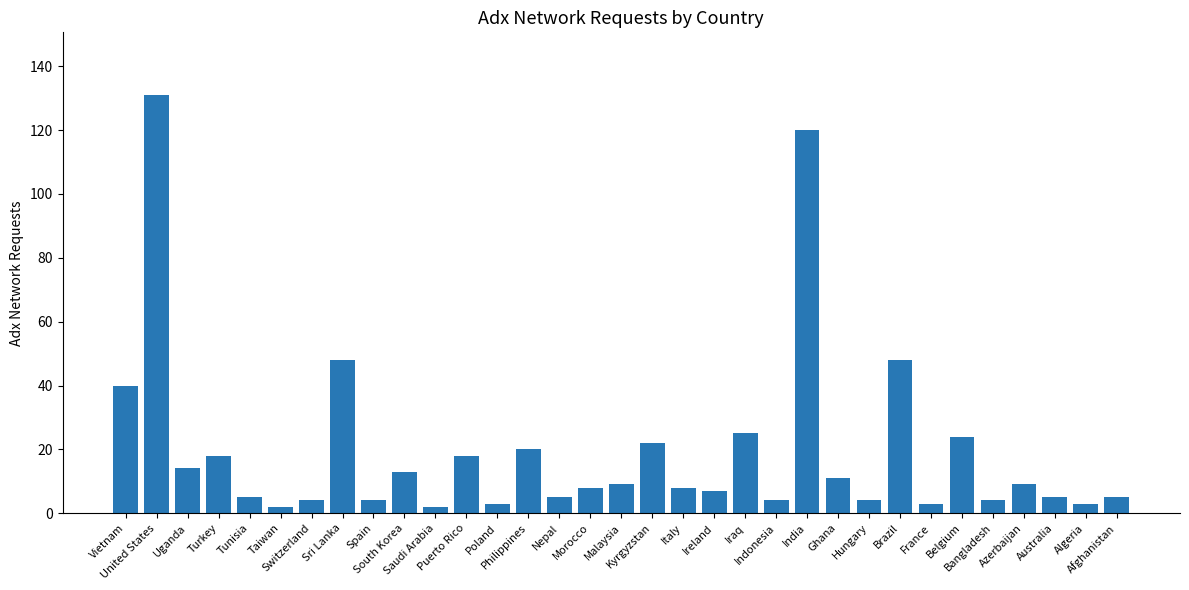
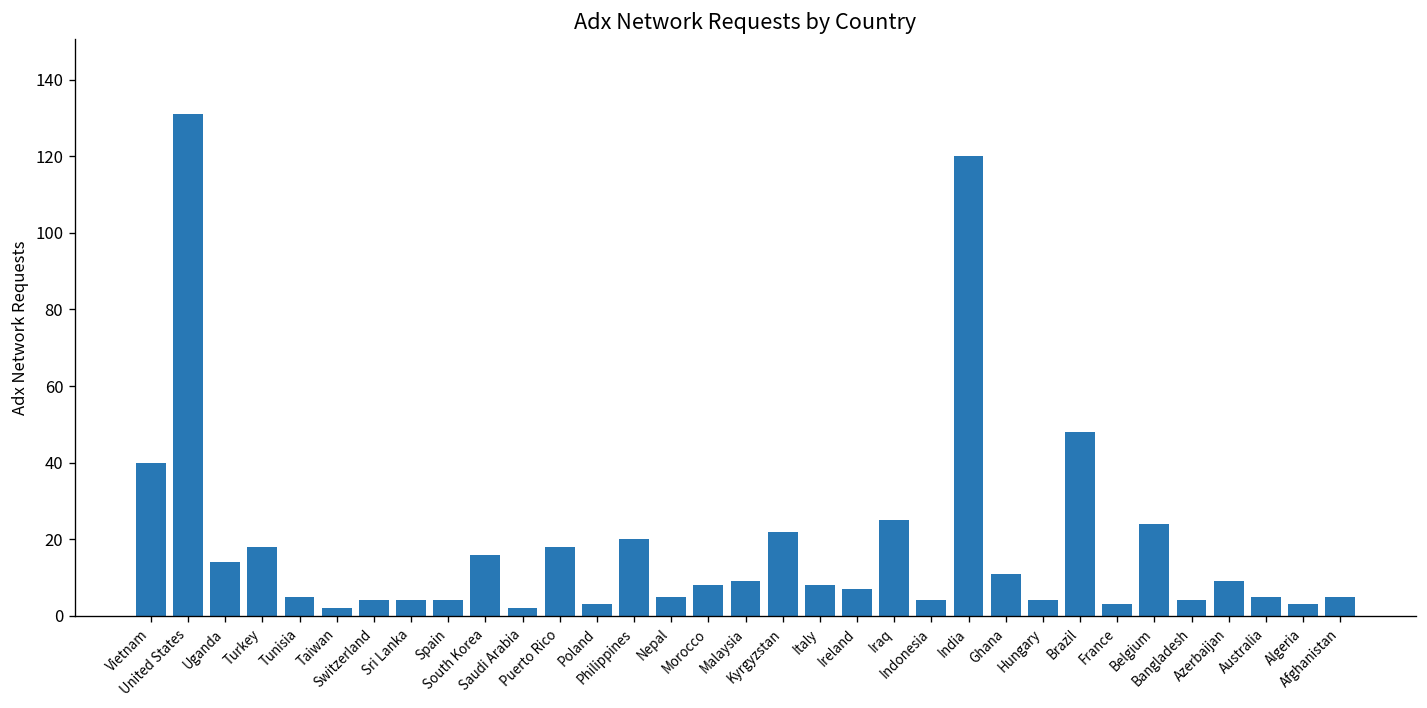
Sri Lanka: 48 -> 4
South Korea: 13 -> 16
